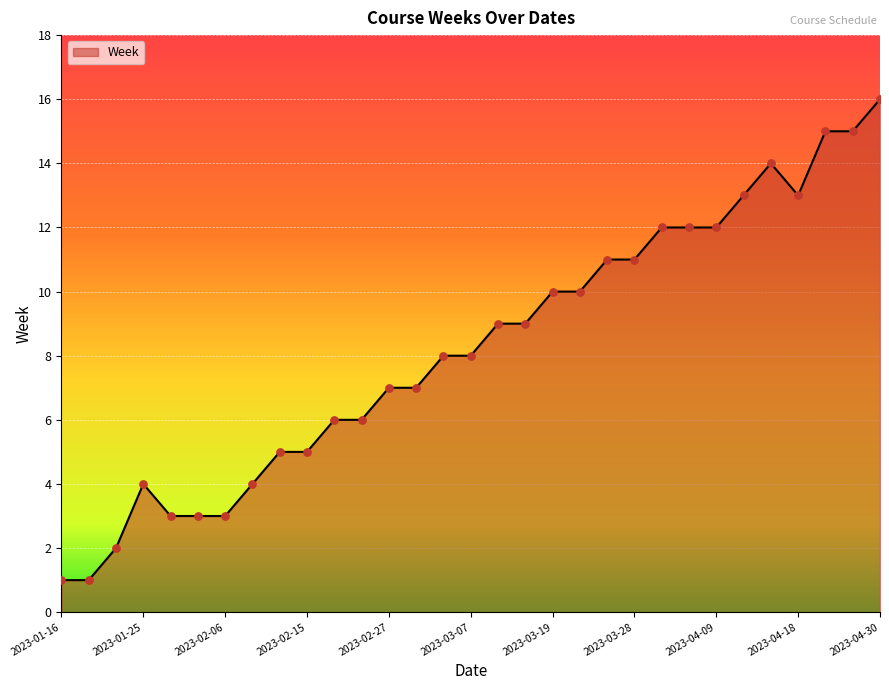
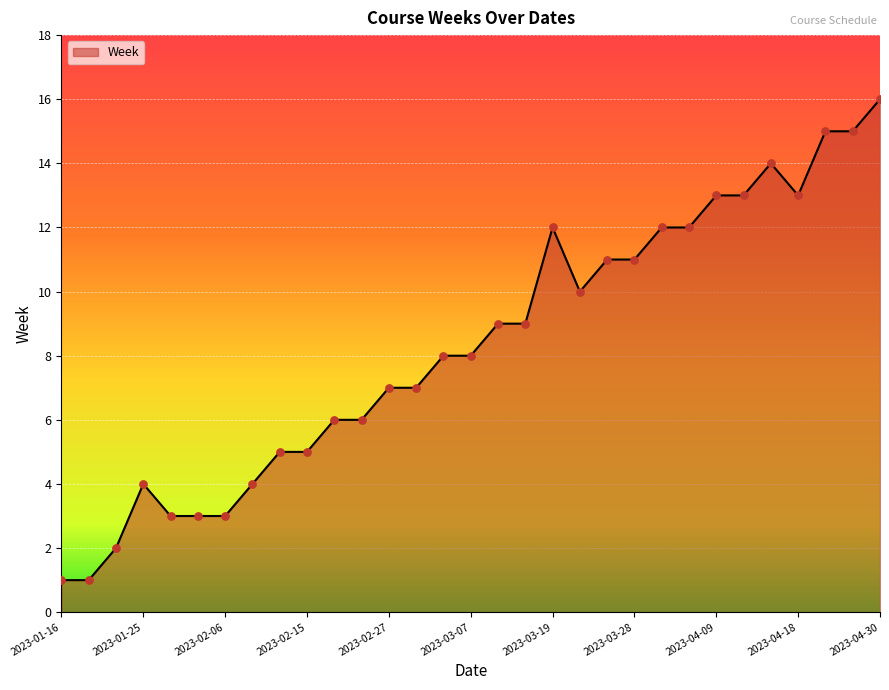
2023-03-19: 10 -> 12
2023-04-09: 12 -> 13
